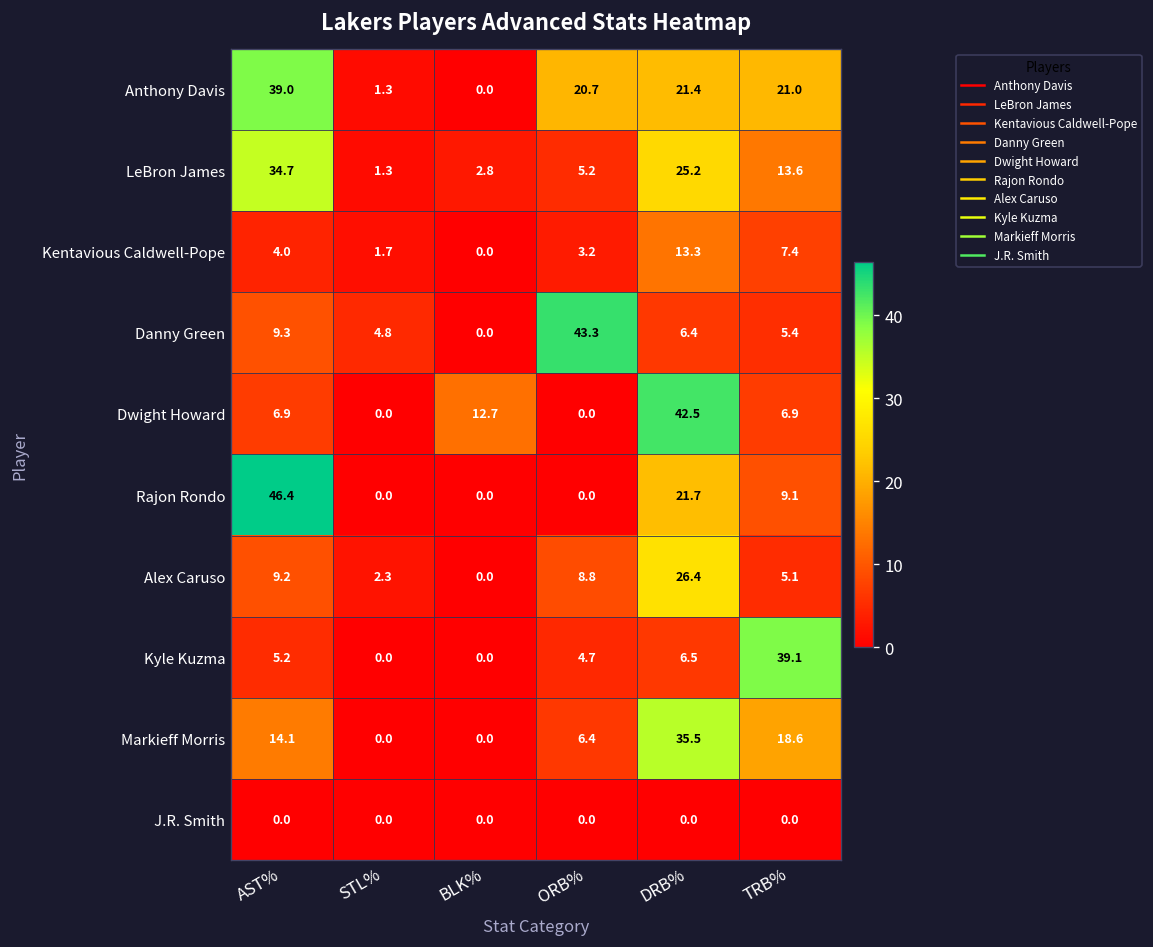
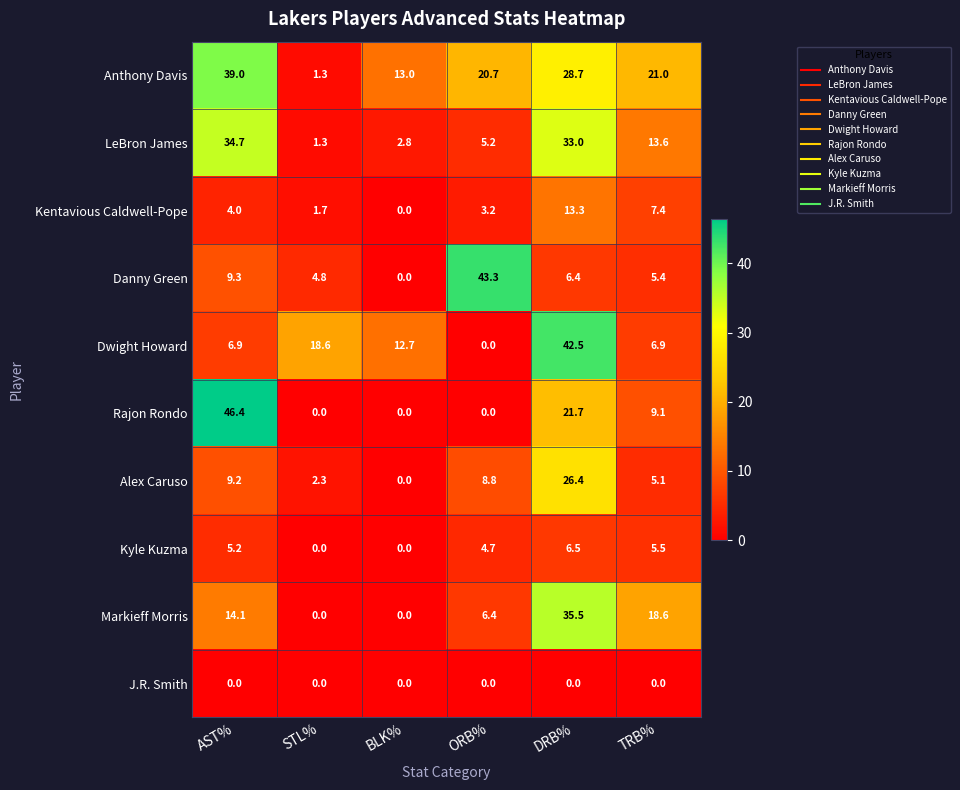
Anthony Davis, BLK%: 0.0 -> 13.0
Anthony Davis, DRB%: 21.4 -> 28.7
LeBron James, DRB%: 25.2 -> 33.0
Dwight Howard, STL%: 0.0 -> 18.6
Kyle Kuzma, TRB%: 39.1 -> 5.5
